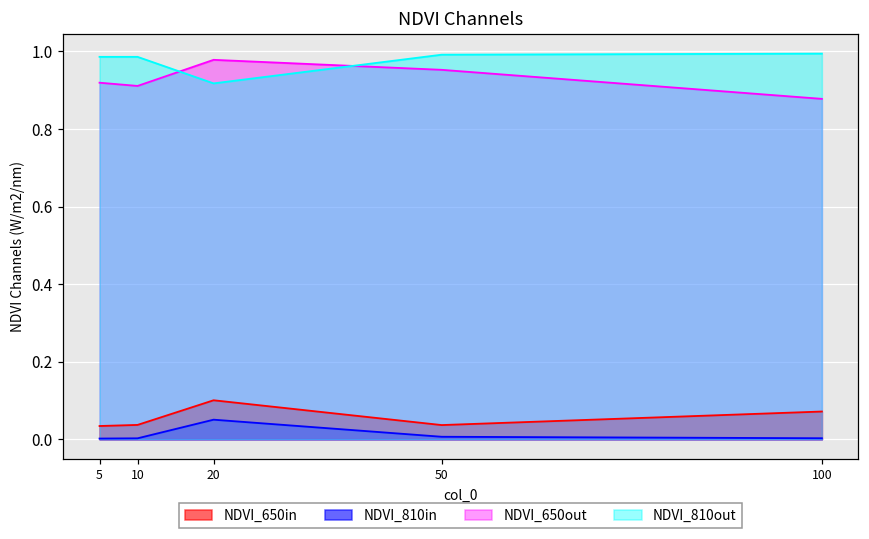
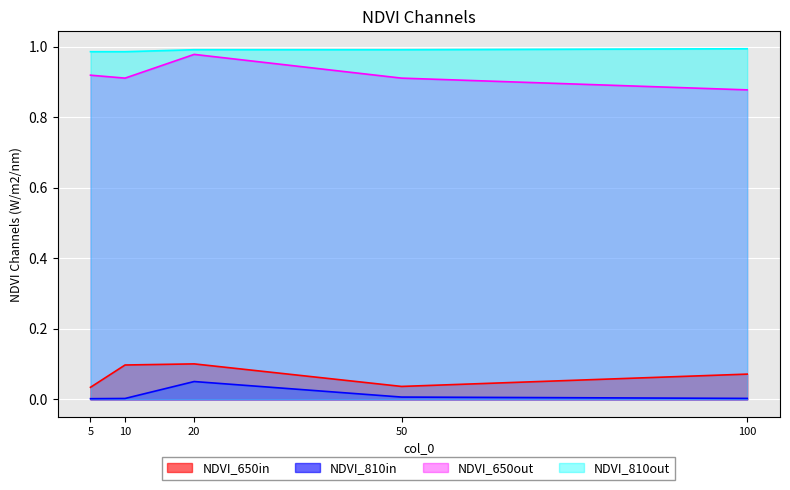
NDVI_650in, 10: 0.04 -> 0.10
NDVI_810out, 20: 0.92 -> 0.99
NDVI_650out, 50: 0.95 -> 0.91
